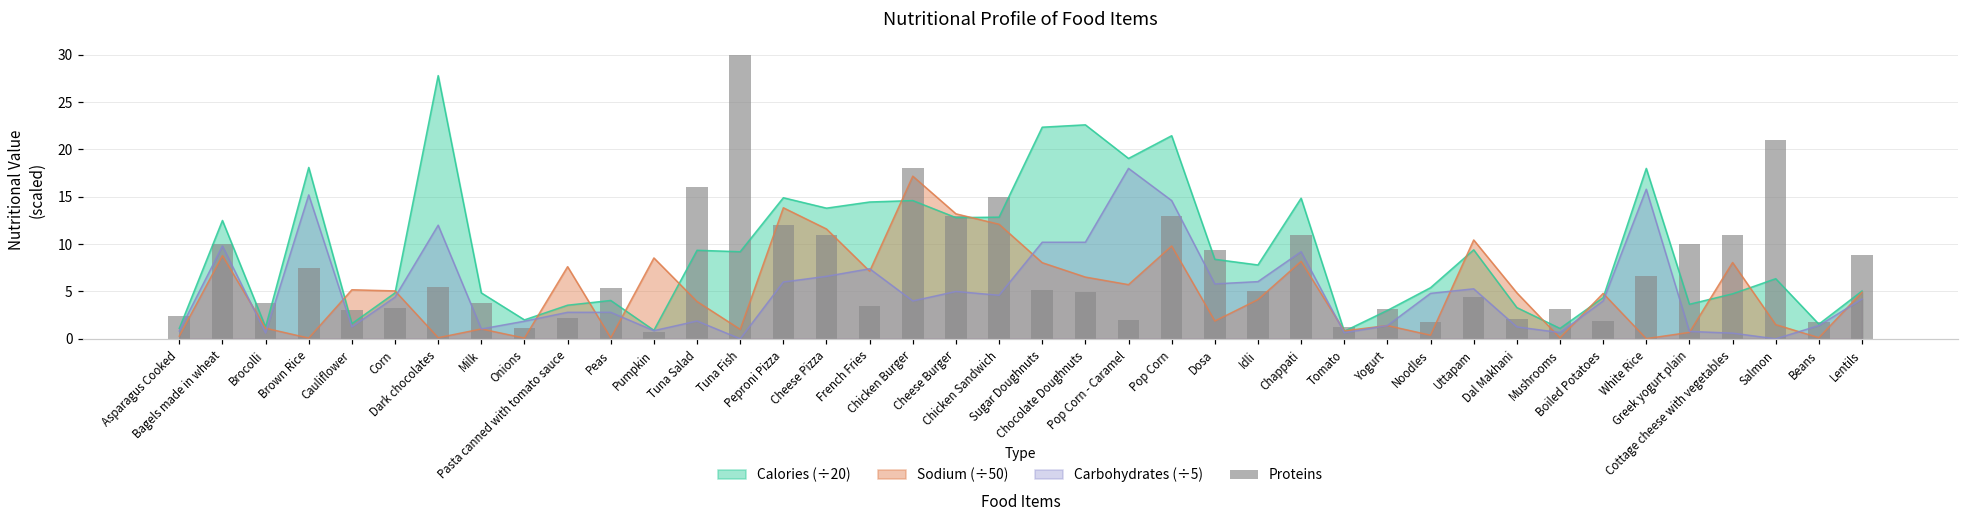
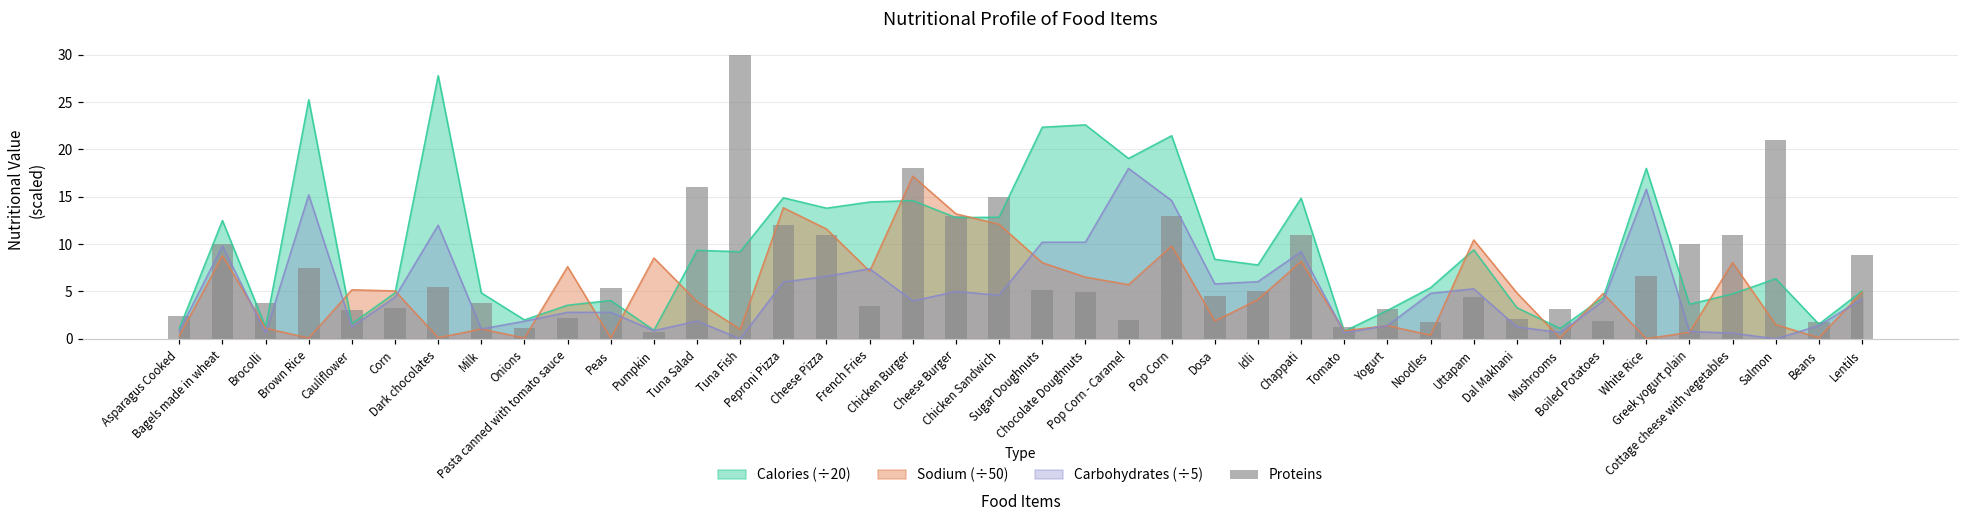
Calories (÷20), Brown Rice: 18 -> 25
Proteins, Dosa: 9 -> 5
